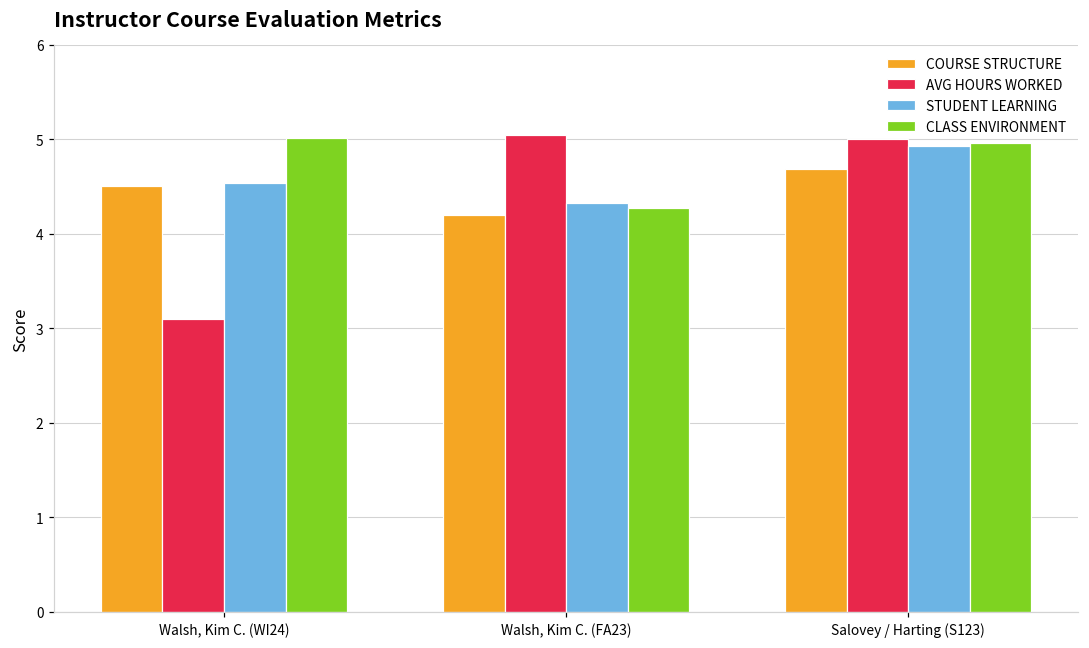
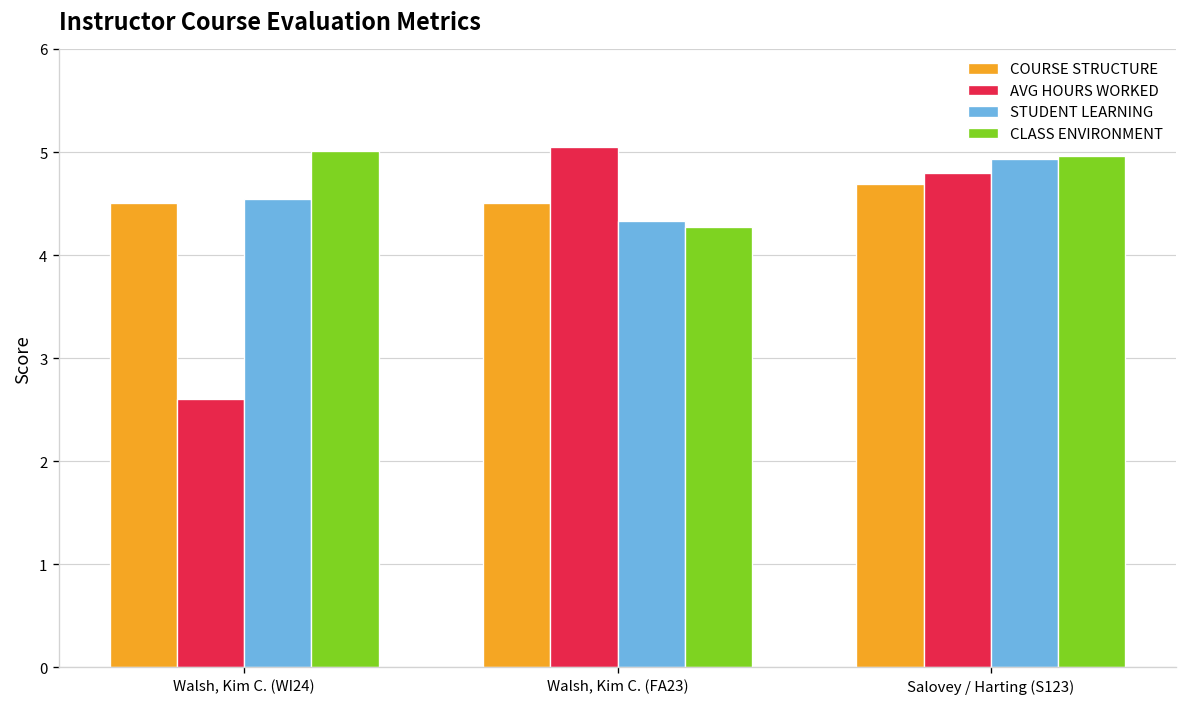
AVG HOURS WORKED, Walsh, Kim C. (WI24): 3.1 -> 2.6
COURSE STRUCTURE, Walsh, Kim C. (FA23): 4.2 -> 4.5
AVG HOURS WORKED, Salovey / Harting (S123): 5.0 -> 4.8
